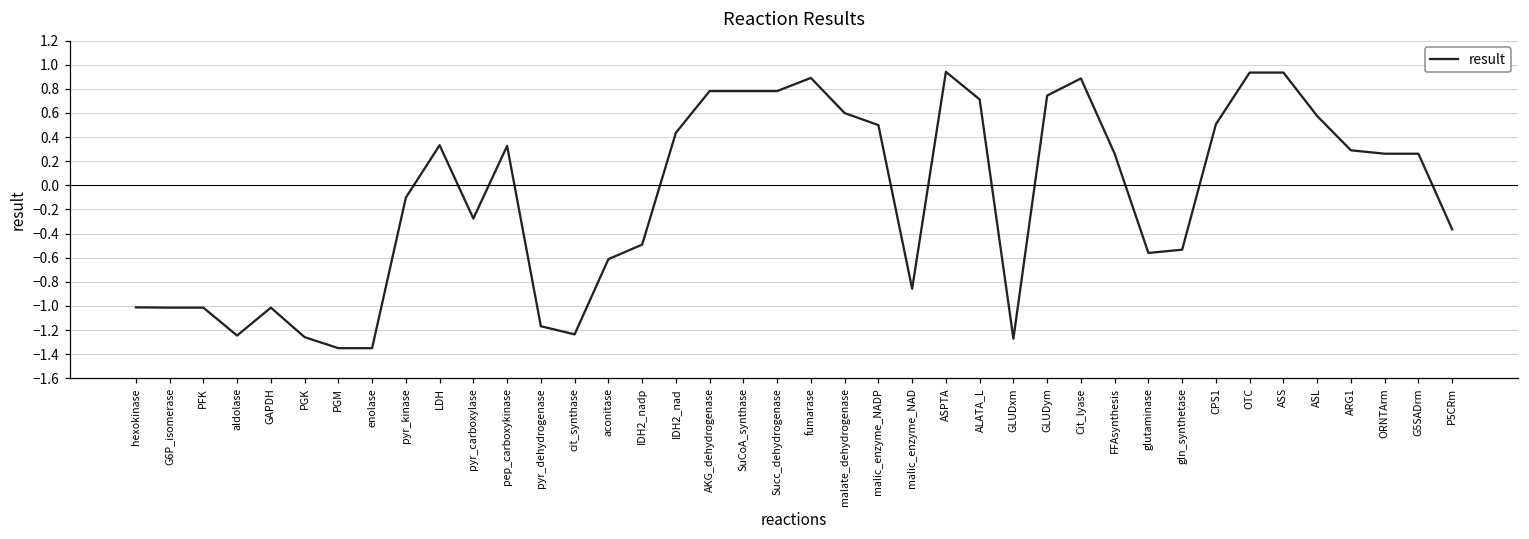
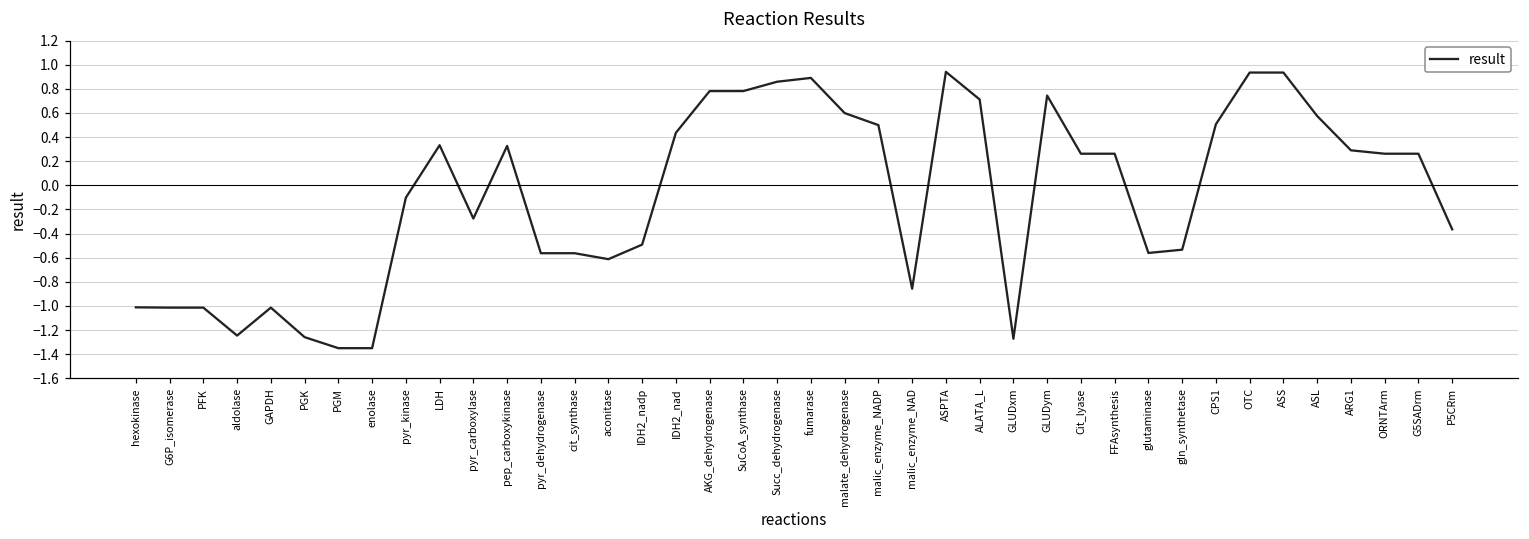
pyr_dehydrogenase: -1.17 -> -0.56
cit_synthase: -1.24 -> -0.56
Succ_dehydrogenase: 0.78 -> 0.86
Cit_lyase: 0.89 -> 0.26
